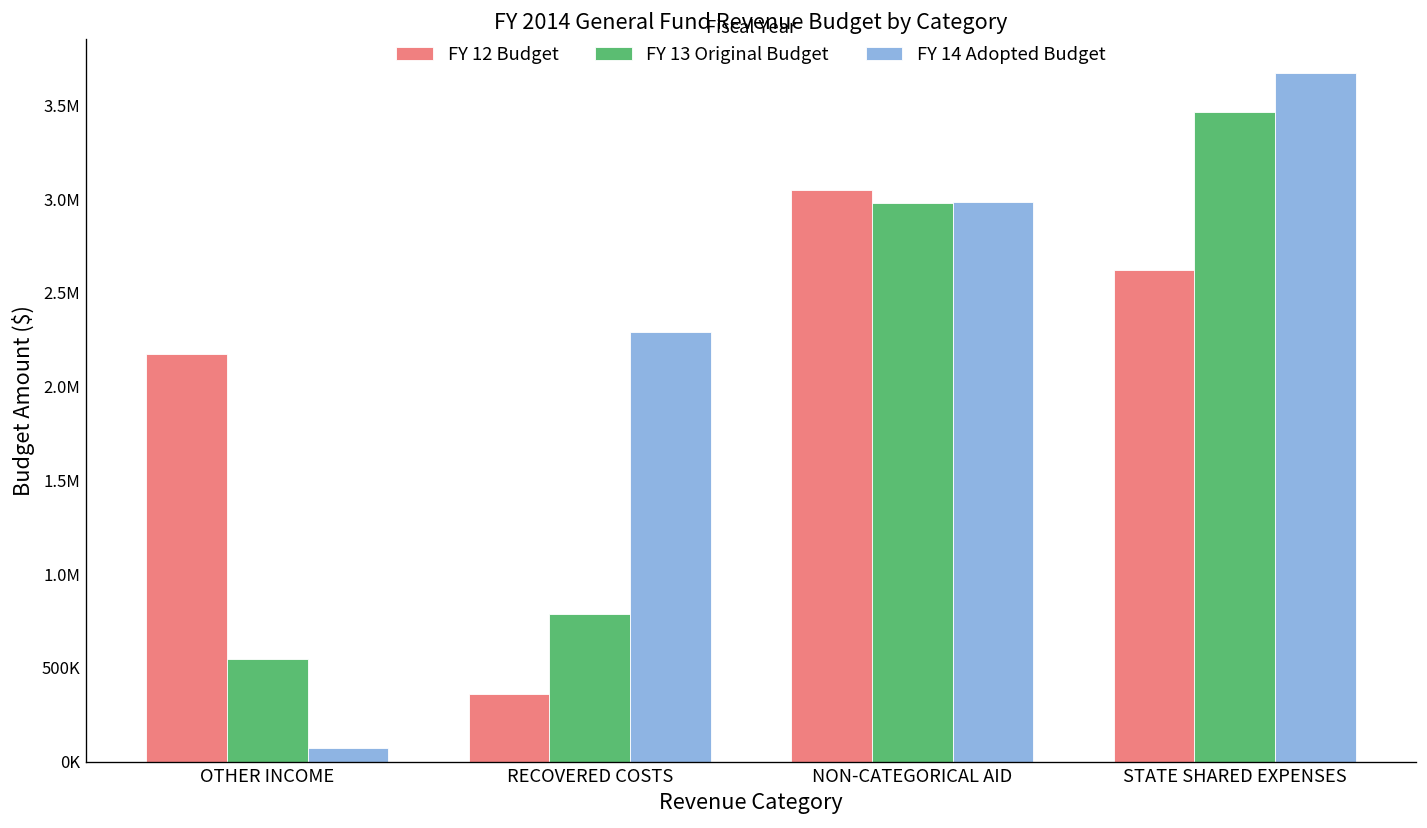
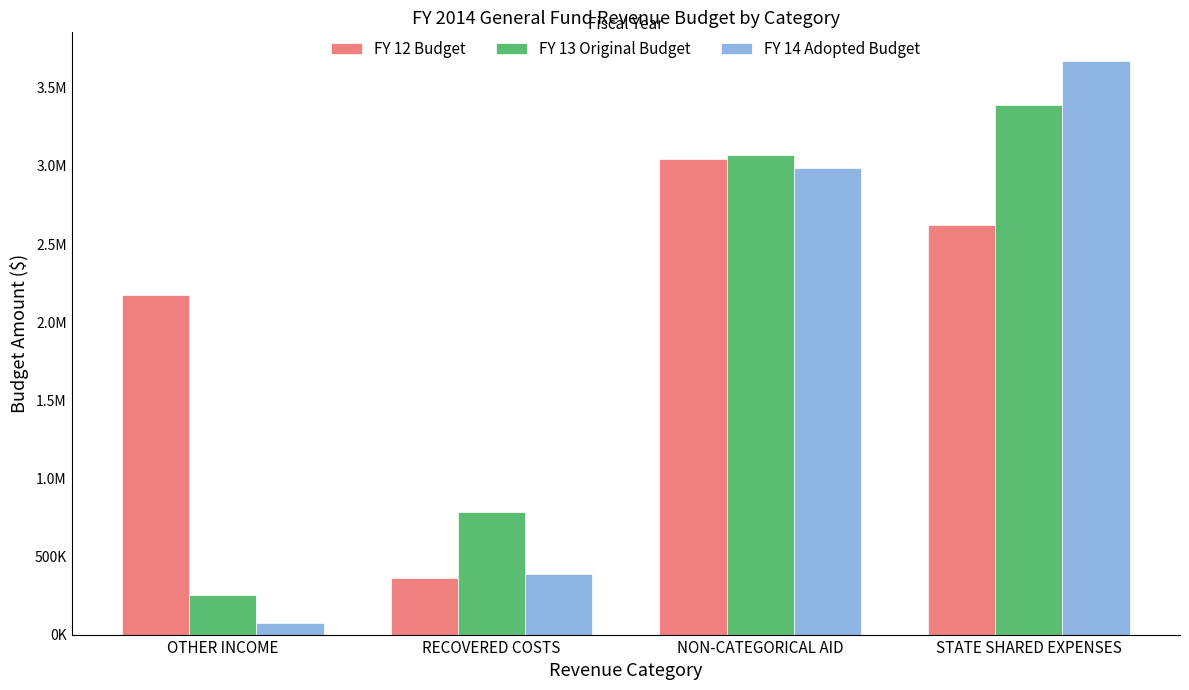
FY 13 Original Budget, OTHER INCOME: 550000 -> 250000
FY 14 Adopted Budget, RECOVERED COSTS: 2290000 -> 390000
FY 13 Original Budget, NON-CATEGORICAL AID: 2980000 -> 3070000
FY 13 Original Budget, STATE SHARED EXPENSES: 3460000 -> 3390000
